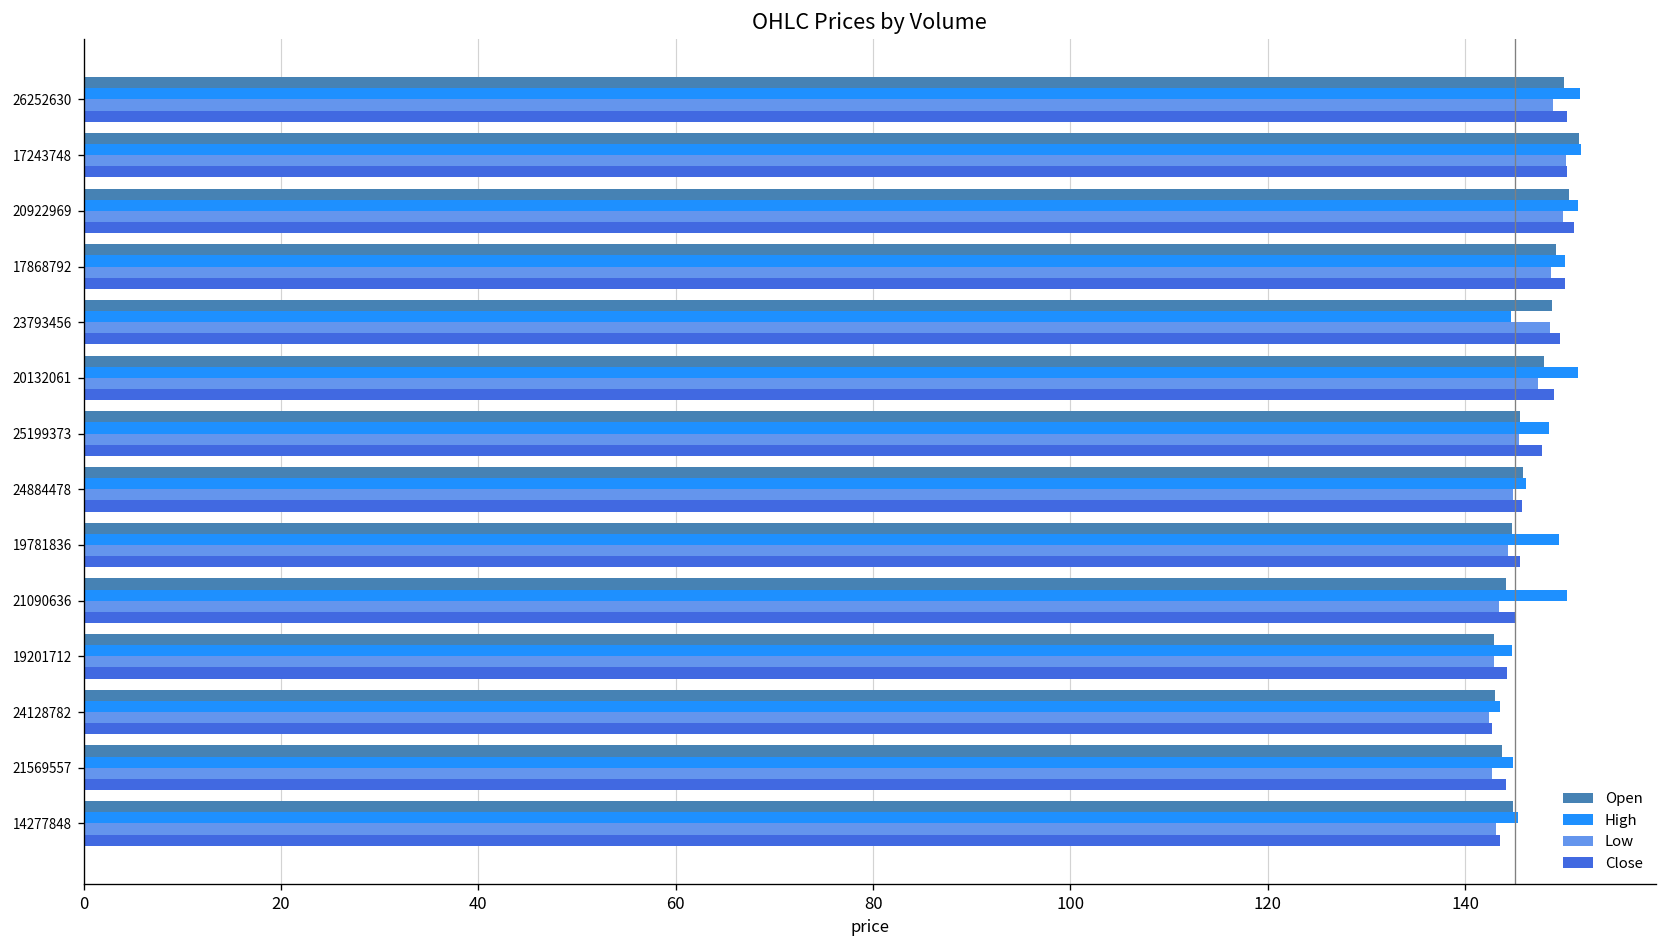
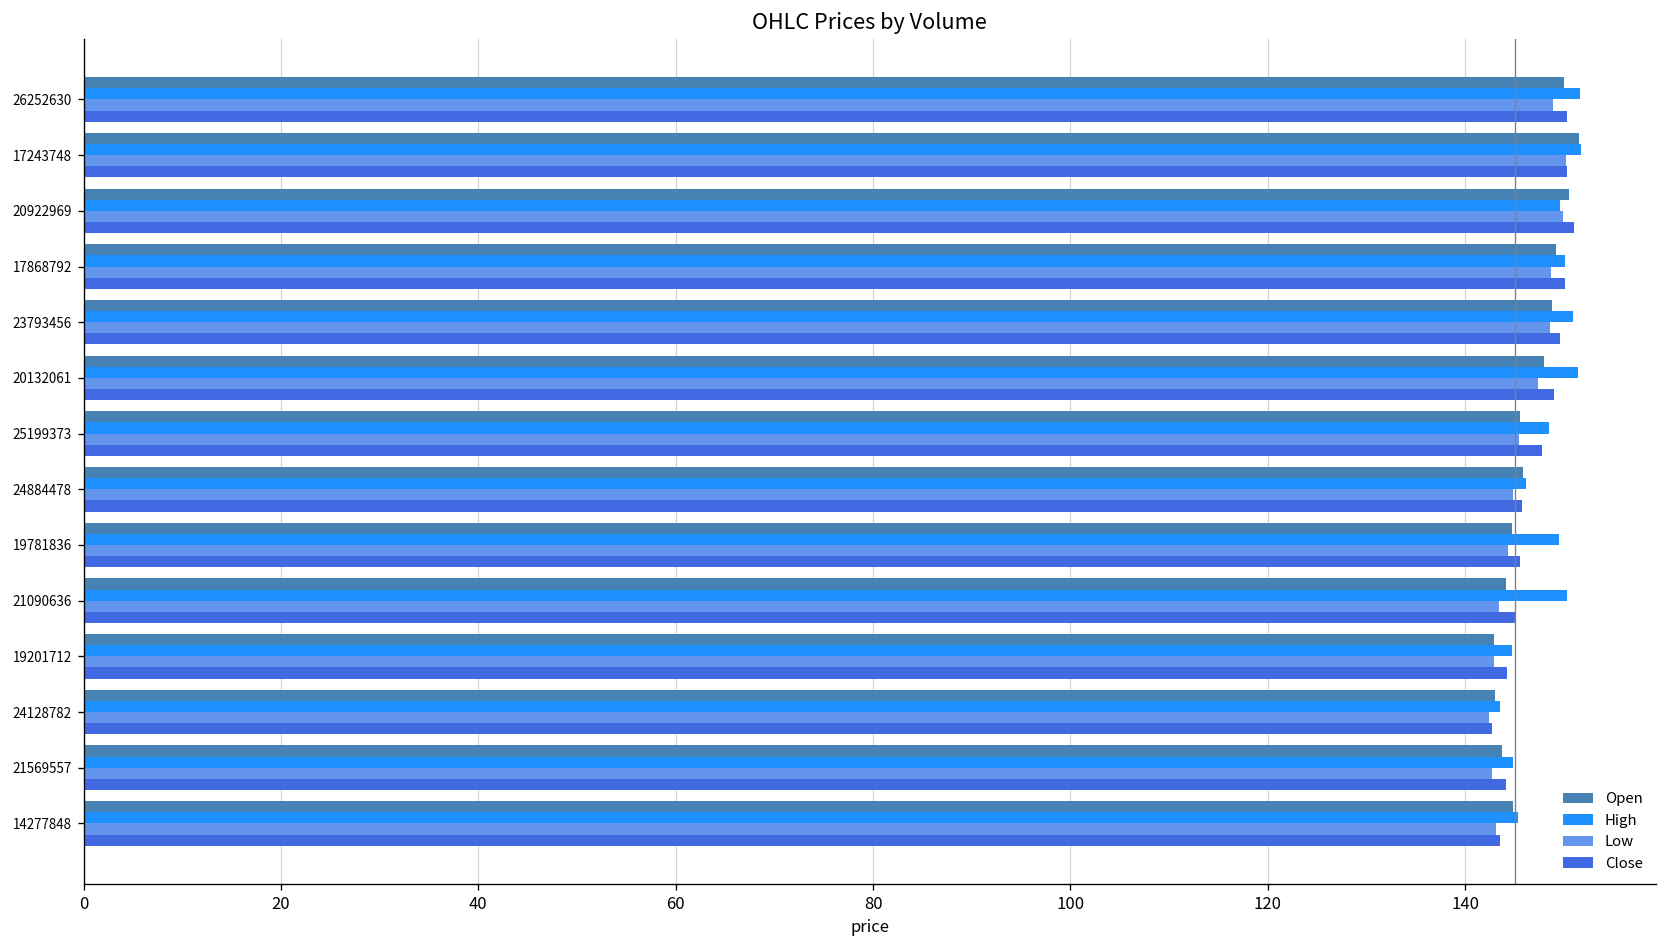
High, 20922969: 151 -> 150
High, 23793456: 145 -> 151
